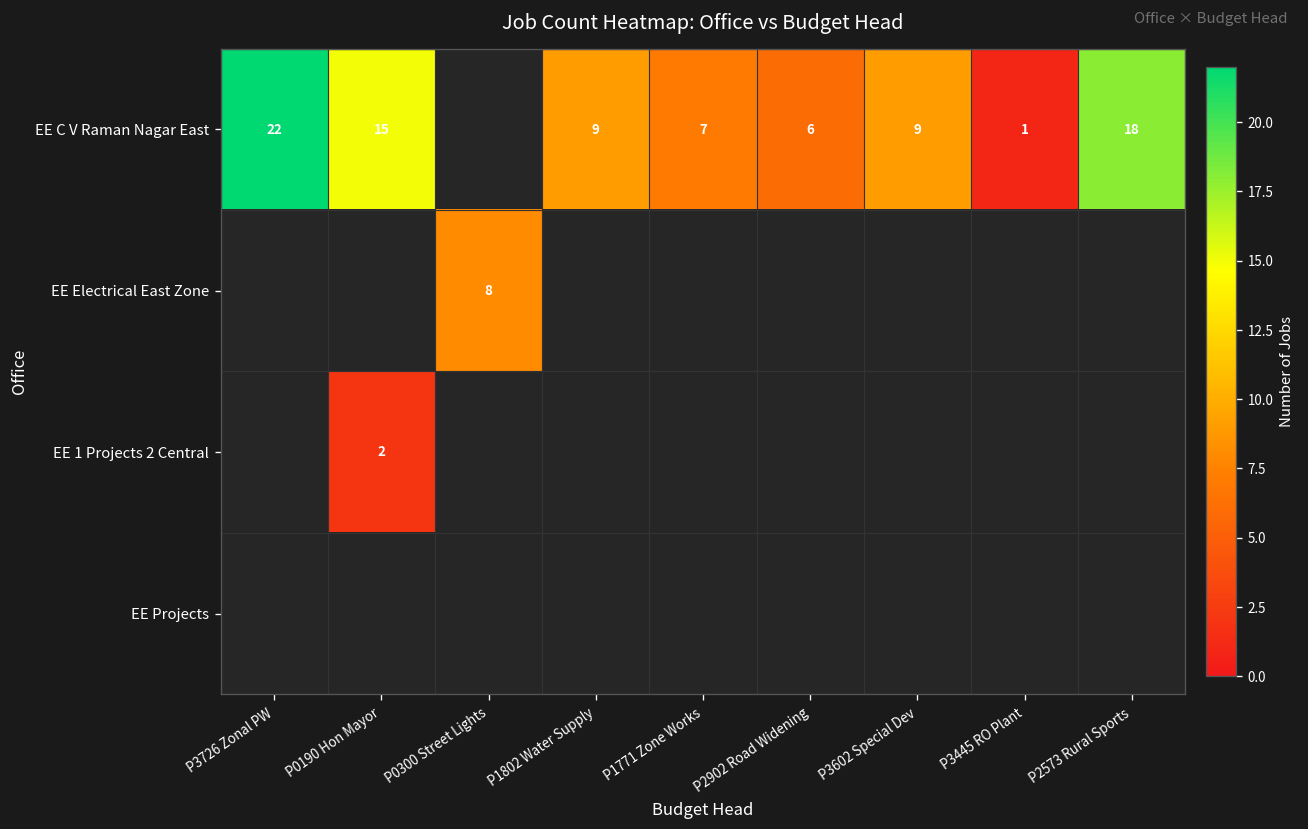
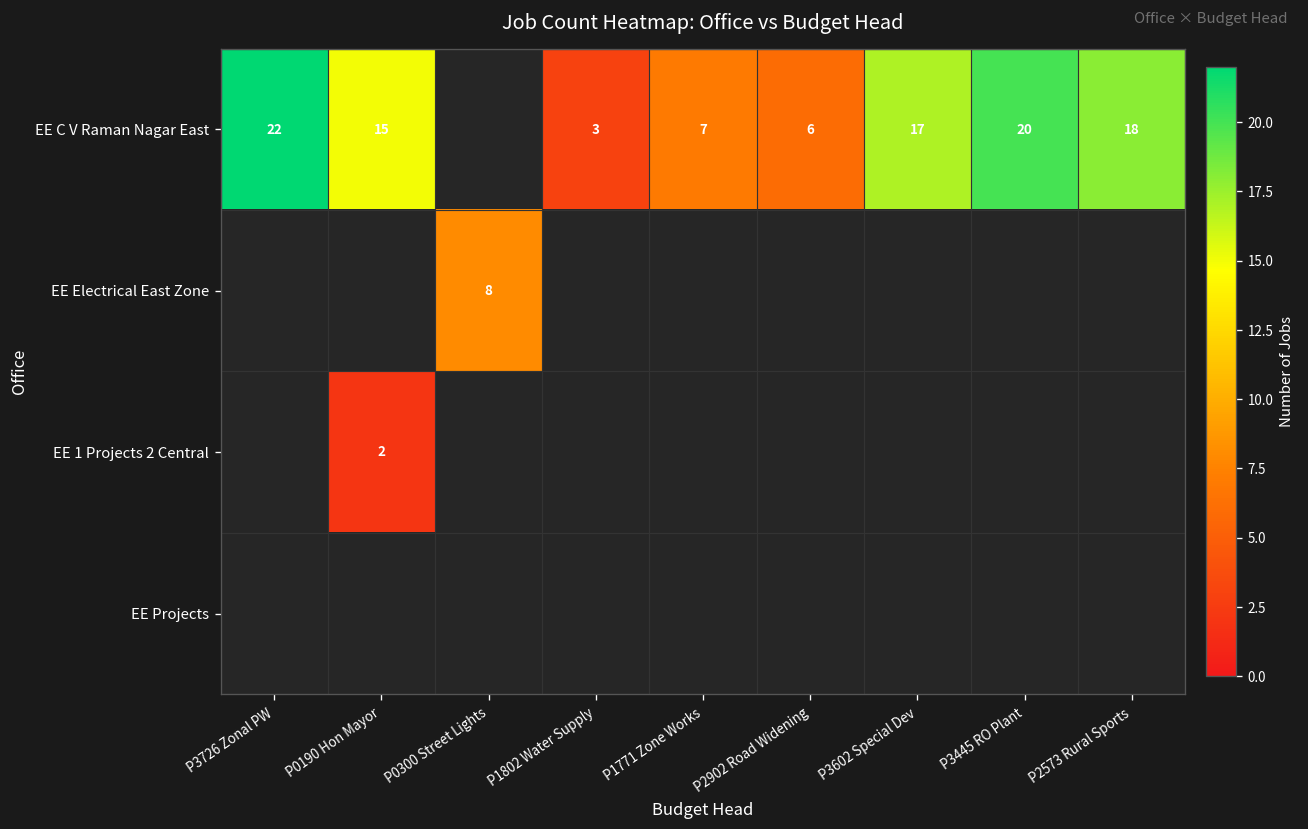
EE C V Raman Nagar East, P1802 Water Supply: 9 -> 3
EE C V Raman Nagar East, P3602 Special Dev: 9 -> 17
EE C V Raman Nagar East, P3445 RO Plant: 1 -> 20
